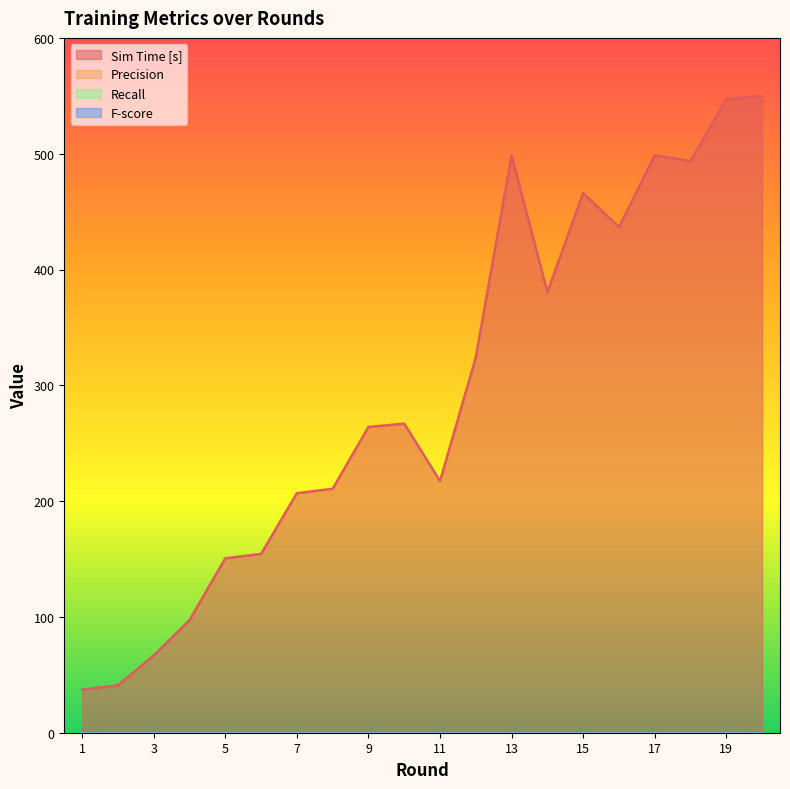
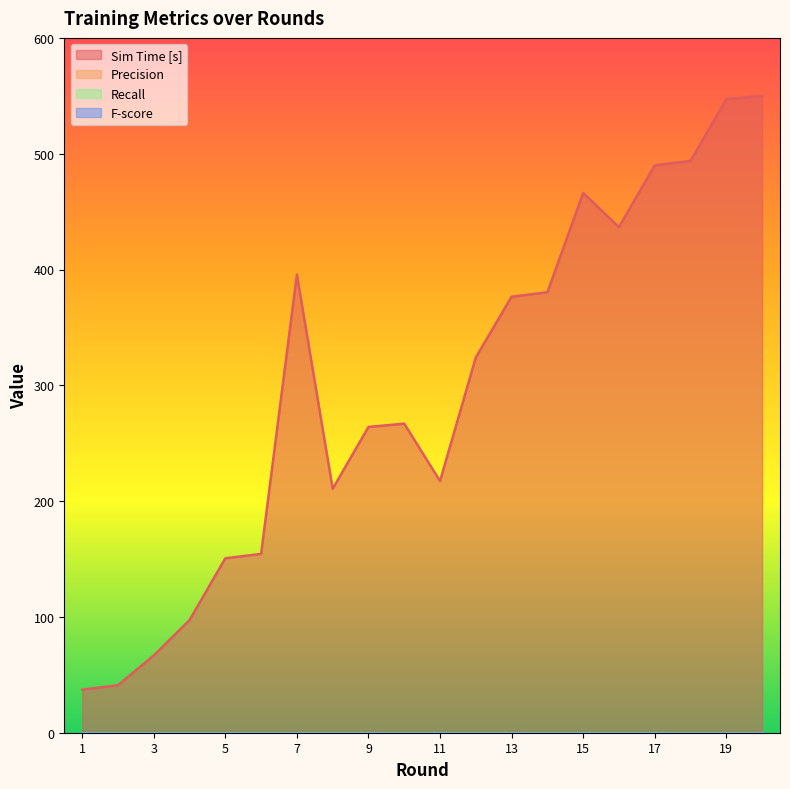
Sim Time [s], 7: 207 -> 396
Sim Time [s], 13: 499 -> 377
Sim Time [s], 17: 499 -> 490
